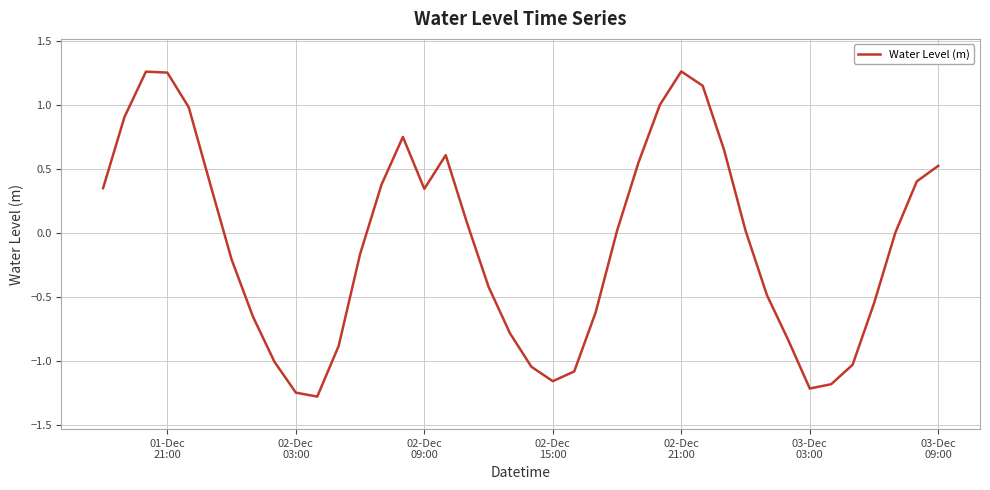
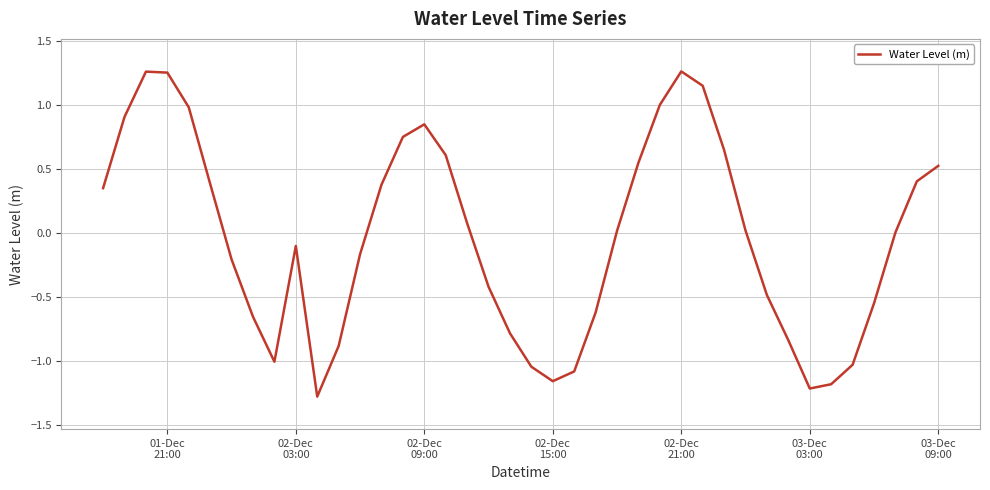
02-Dec 03:00: -1.24 -> -0.10
02-Dec 09:00: 0.35 -> 0.85
